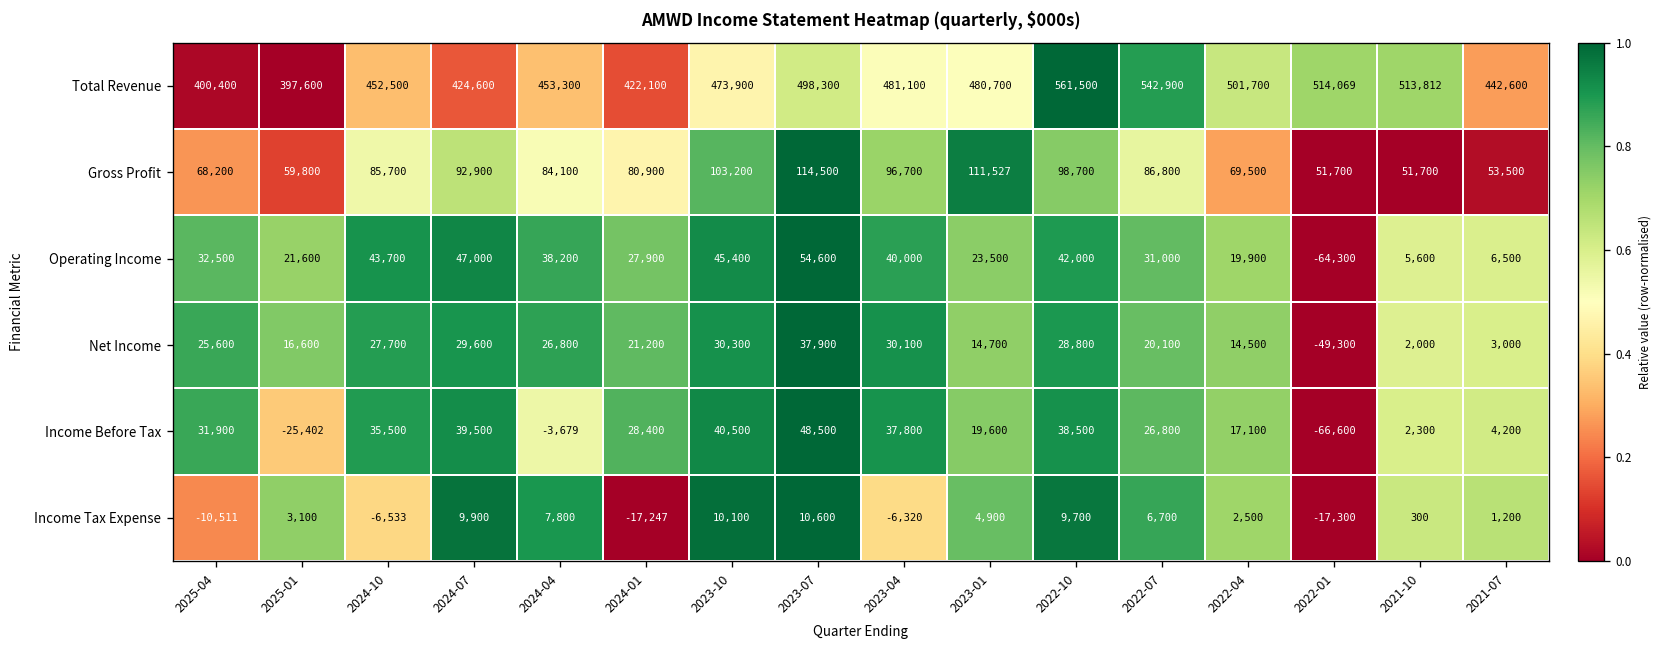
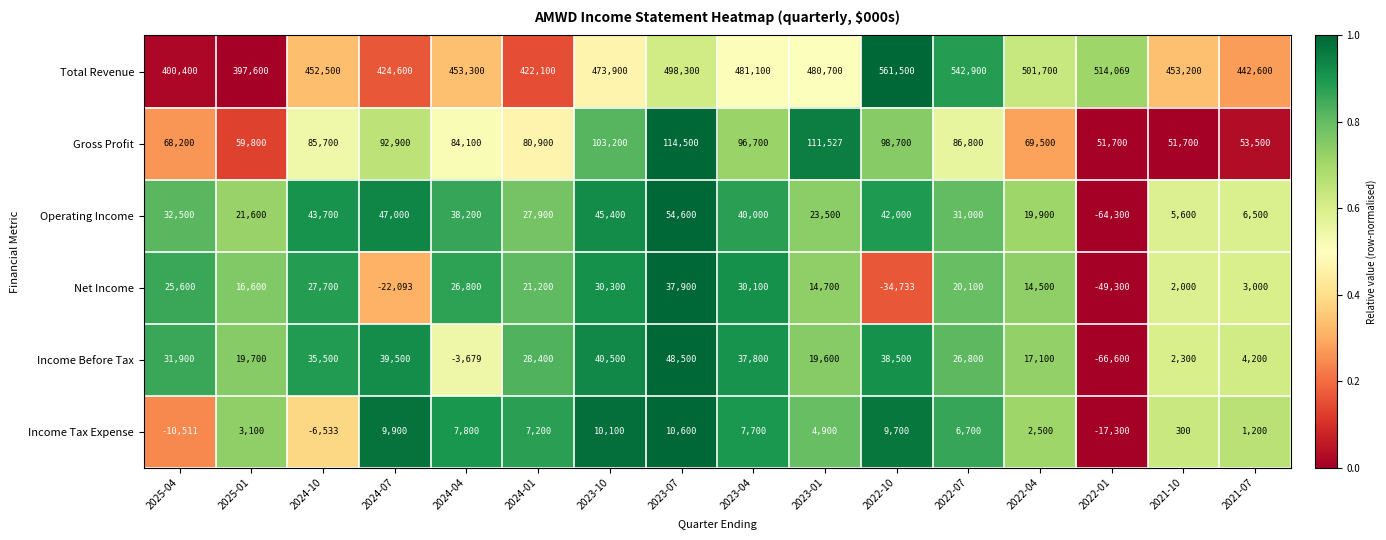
Total Revenue, 2021-10: 513,812 -> 453,200
Net Income, 2024-07: 29,600 -> -22,093
Net Income, 2022-10: 28,800 -> -34,733
Income Before Tax, 2025-01: -25,402 -> 19,700
Income Tax Expense, 2024-01: -17,247 -> 7,200
Income Tax Expense, 2023-04: -6,320 -> 7,700
